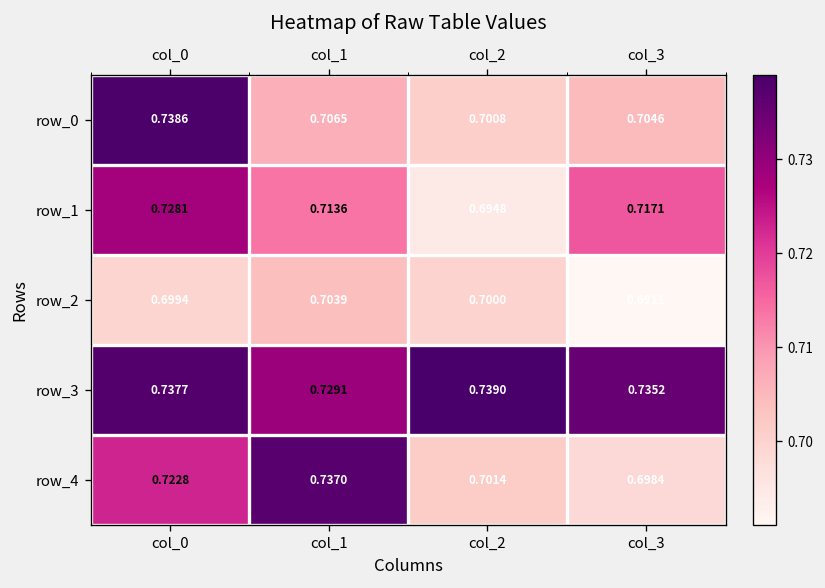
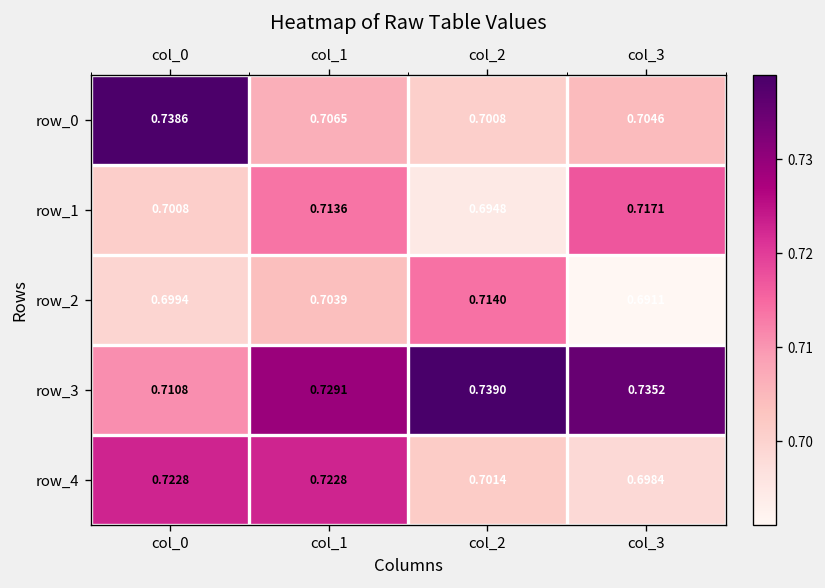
row_1, col_0: 0.7281 -> 0.7008
row_2, col_2: 0.7000 -> 0.7140
row_3, col_0: 0.7377 -> 0.7108
row_4, col_1: 0.7370 -> 0.7228
